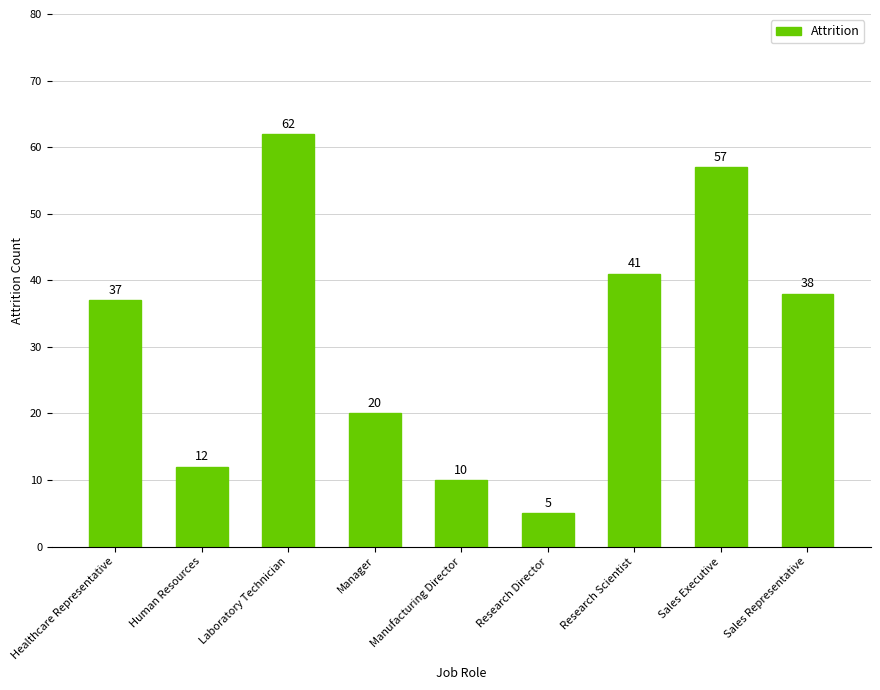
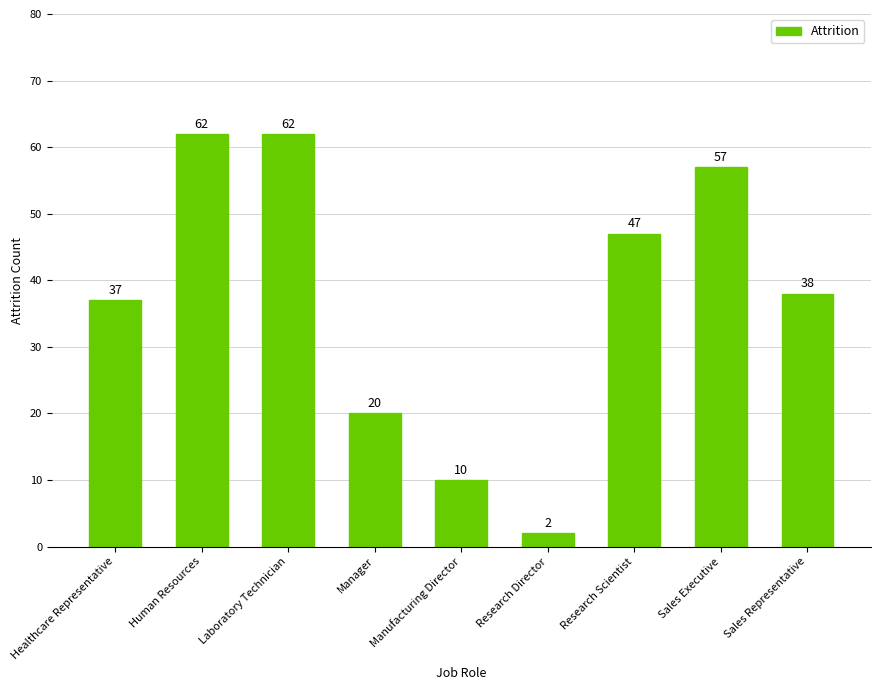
Human Resources: 12 -> 62
Research Director: 5 -> 2
Research Scientist: 41 -> 47
